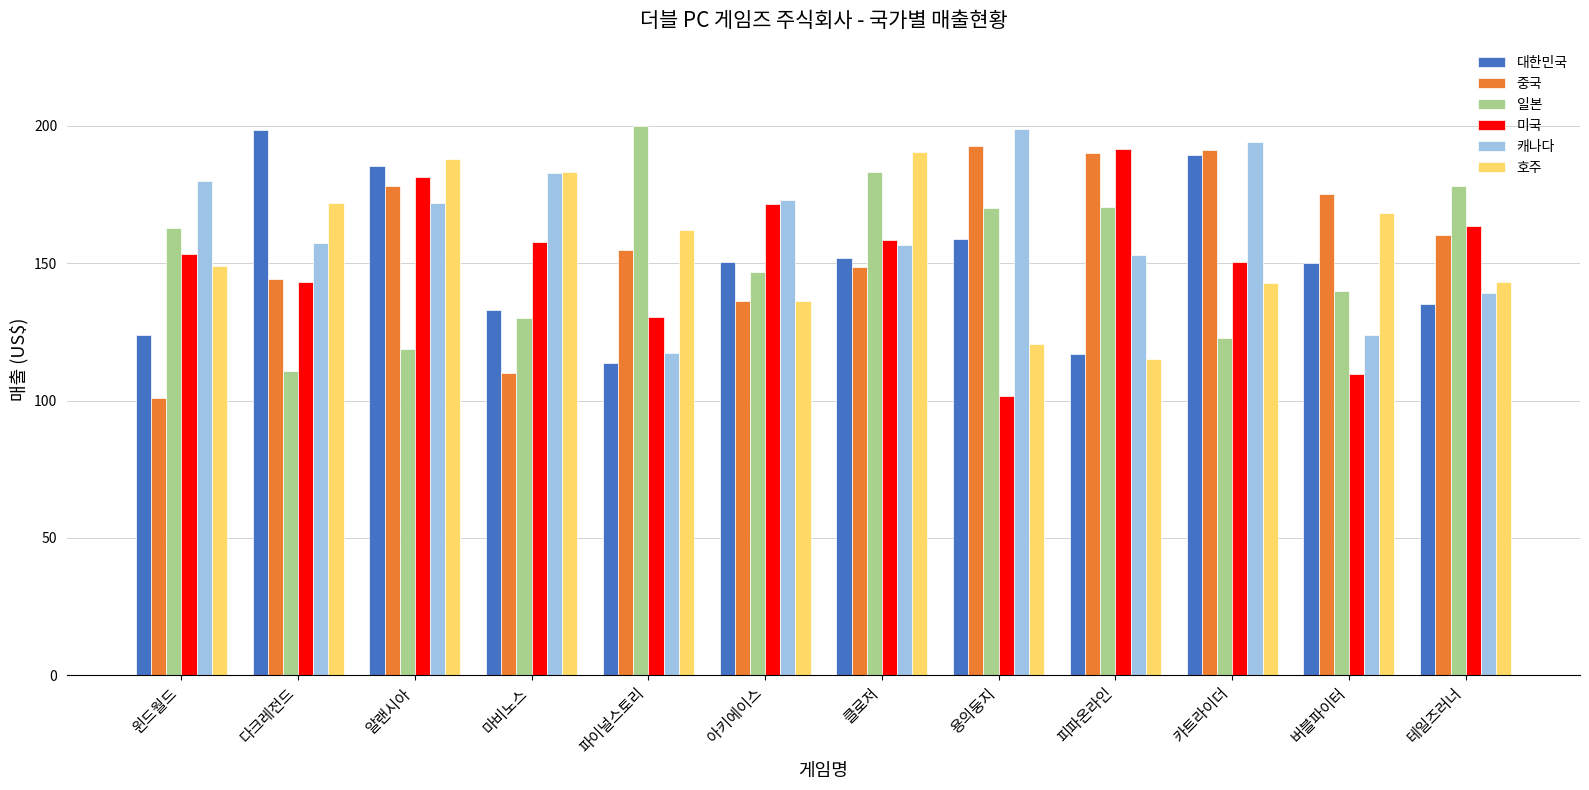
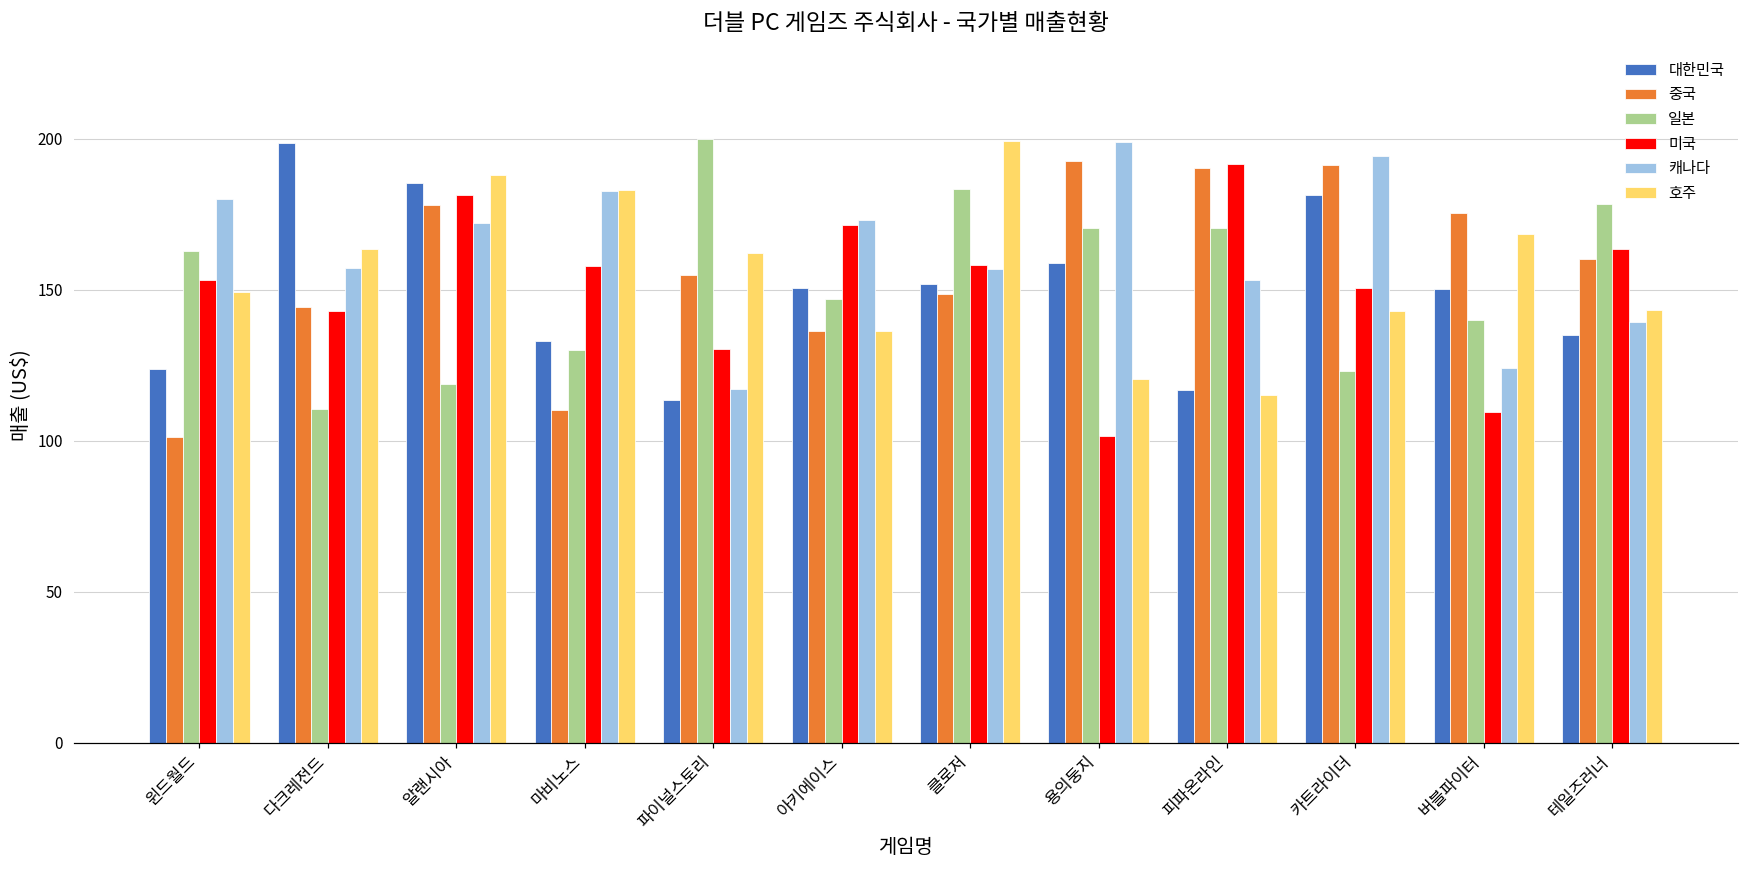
호주, 다크레전드: 172 -> 163
호주, 클로저: 190 -> 199
대한민국, 카트라이더: 190 -> 181
